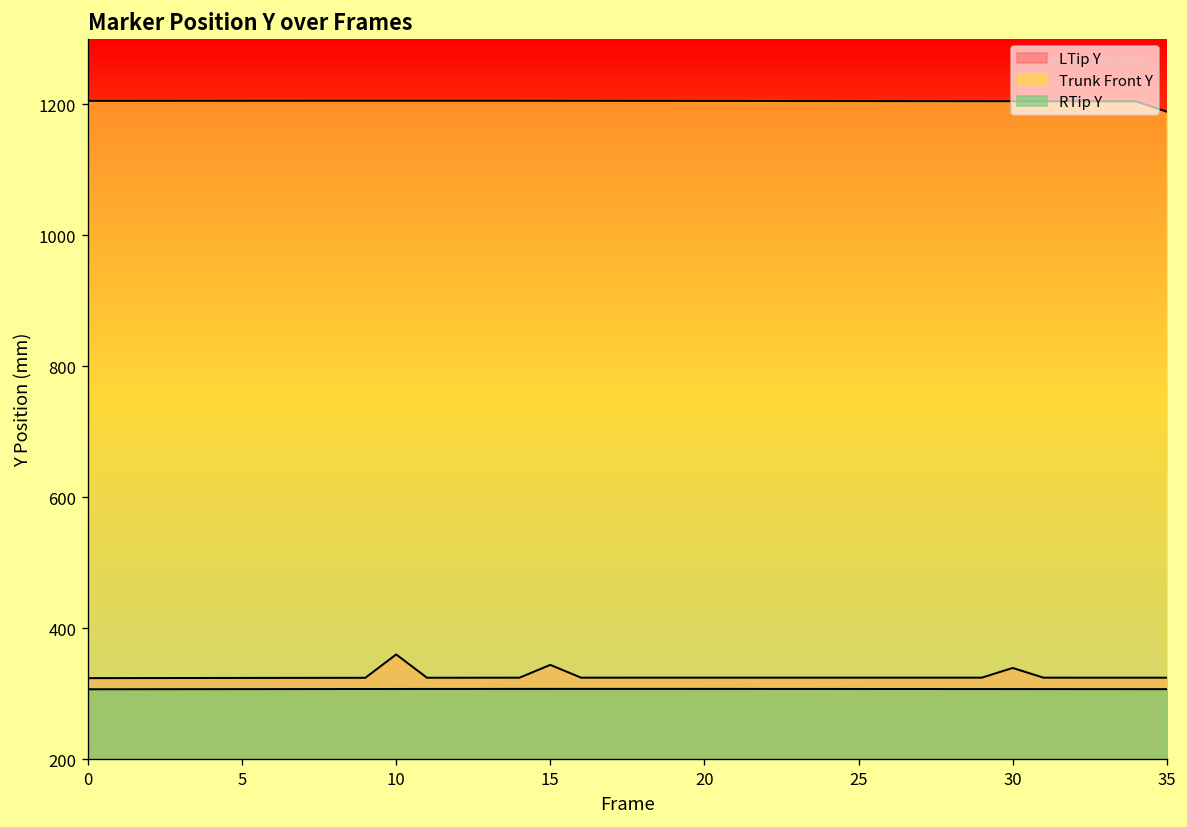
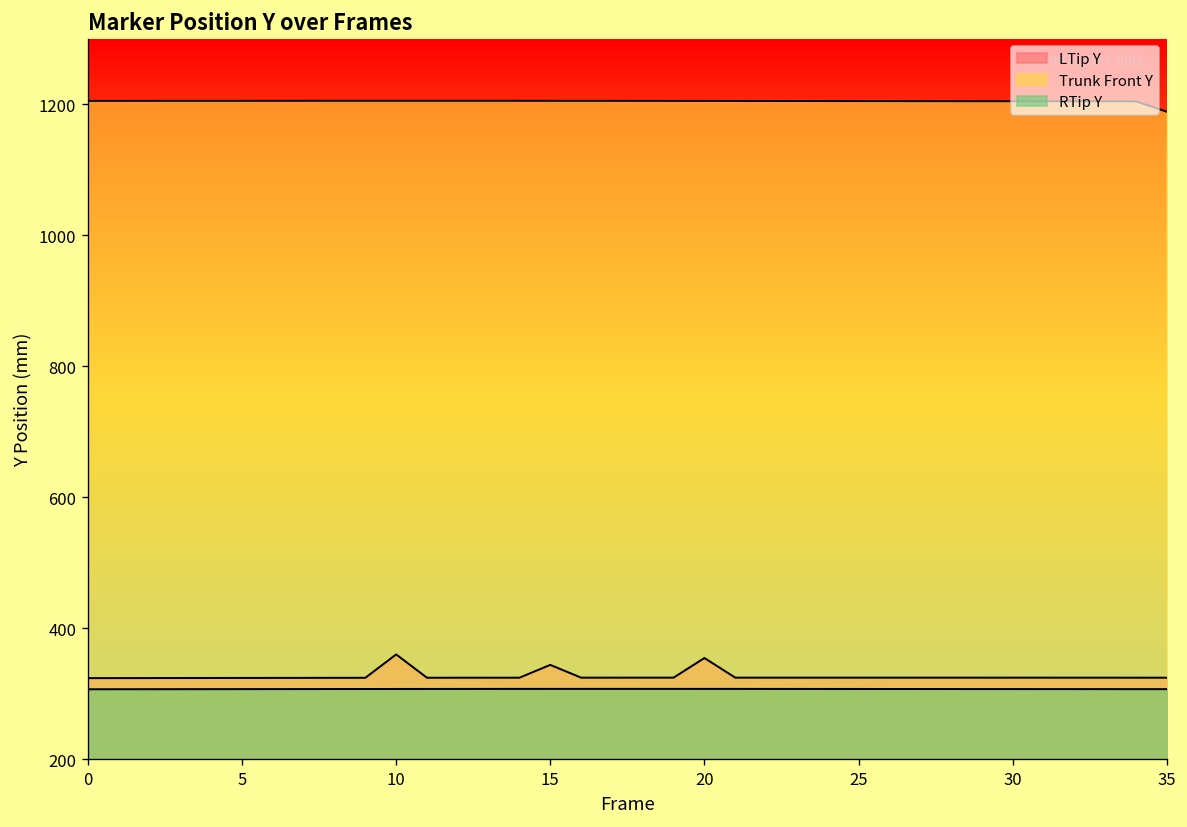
LTip Y, 20: 320 -> 350
LTip Y, 30: 340 -> 320
